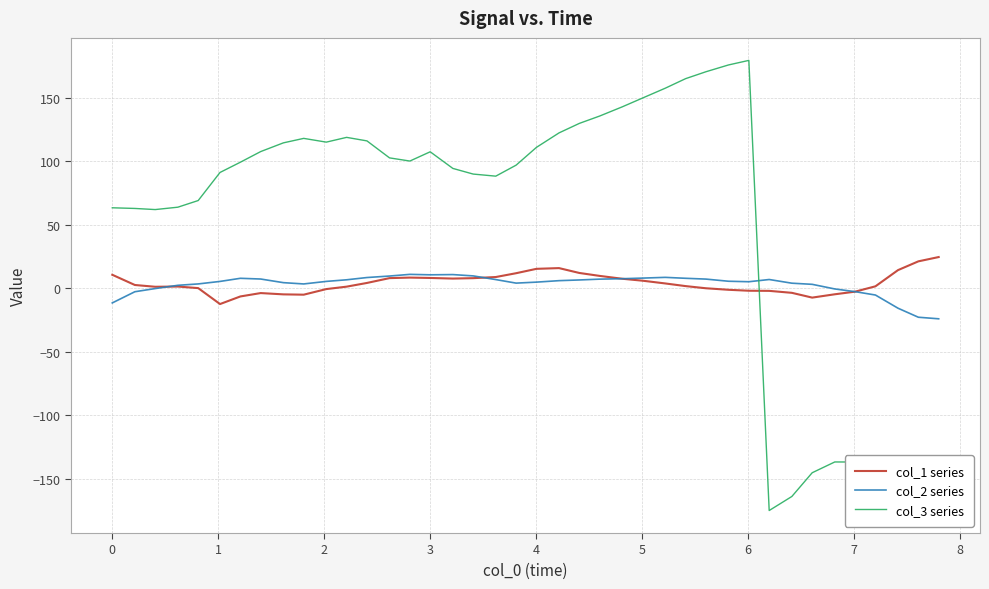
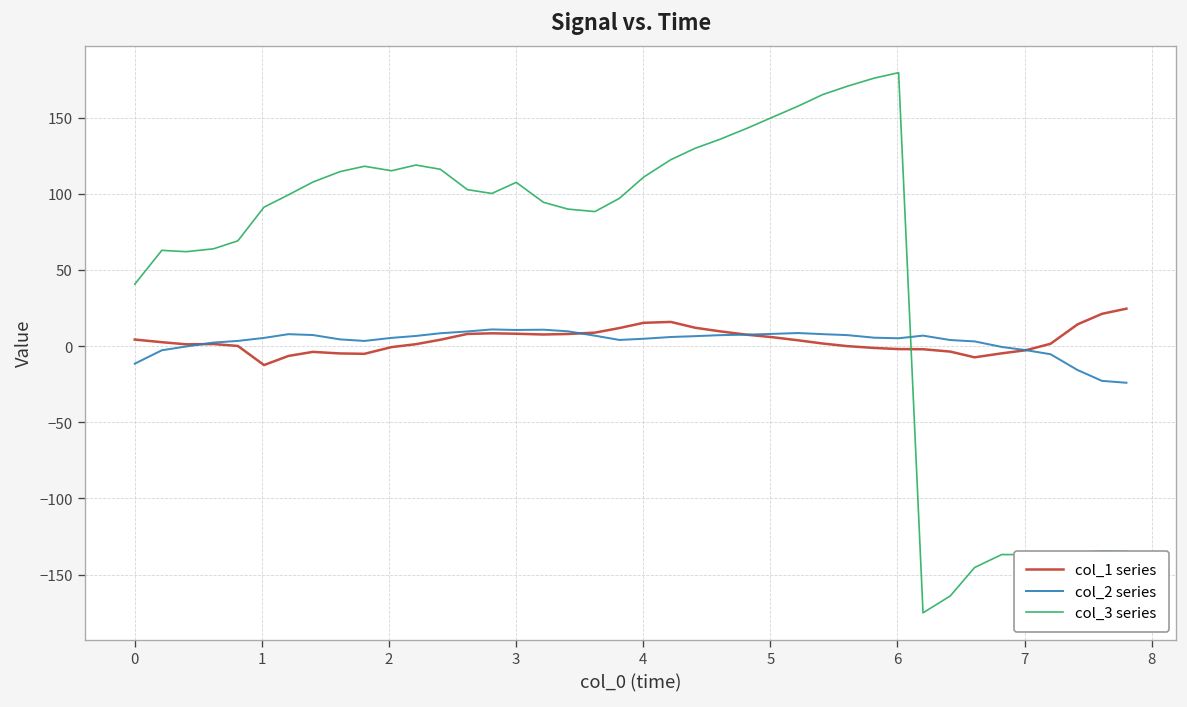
col_1 series, 0: 11 -> 4
col_3 series, 0: 63 -> 41
